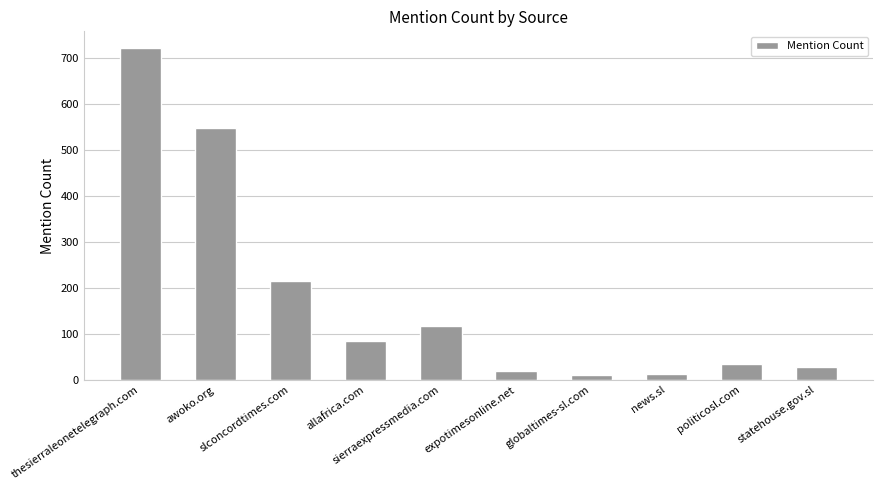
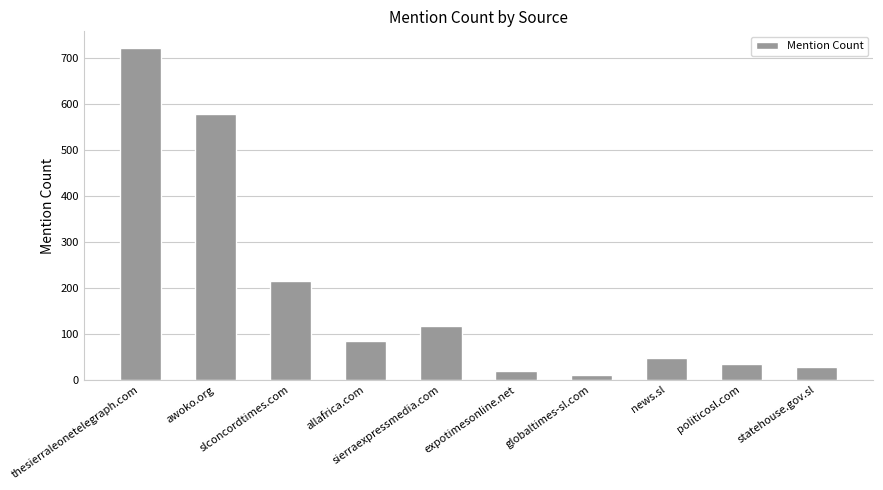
awoko.org: 550 -> 580
news.sl: 10 -> 50
